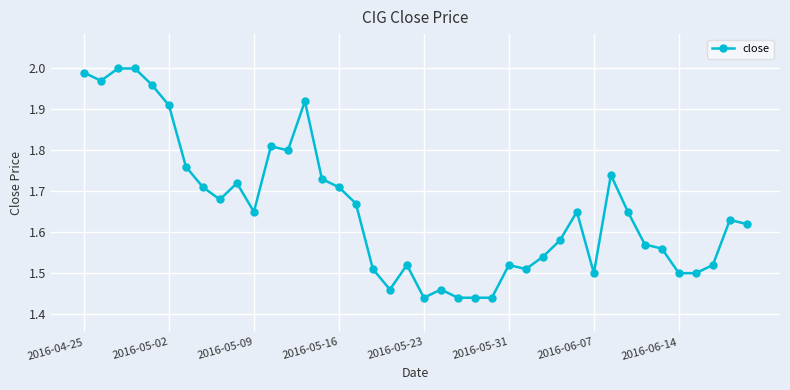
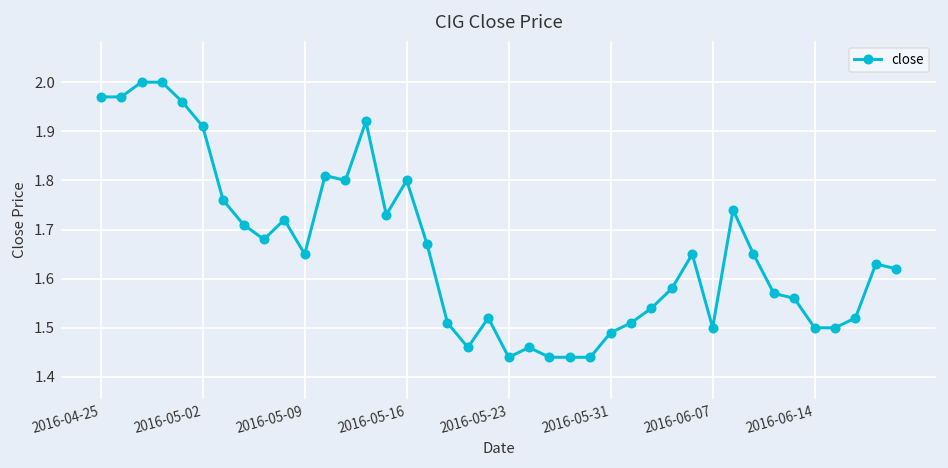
2016-04-25: 1.99 -> 1.97
2016-05-16: 1.71 -> 1.80
2016-05-31: 1.52 -> 1.49
